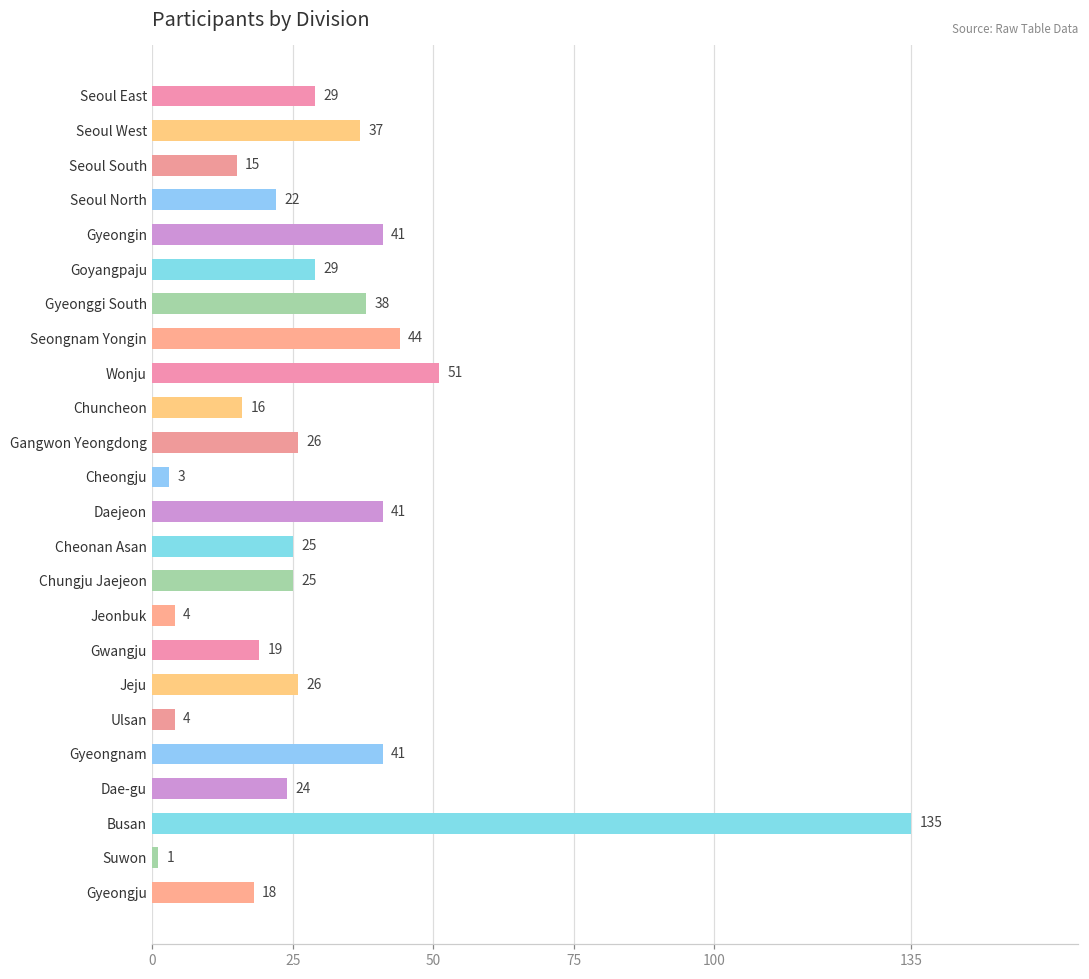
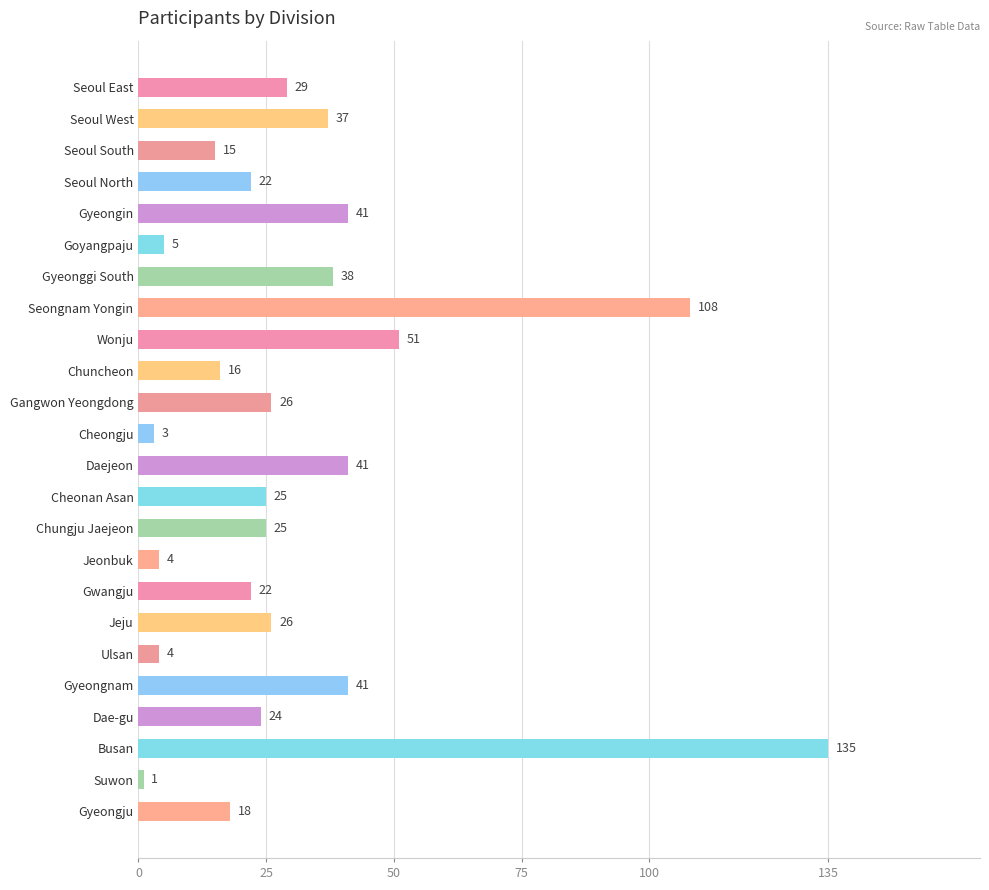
Goyangpaju: 29 -> 5
Seongnam Yongin: 44 -> 108
Gwangju: 19 -> 22
